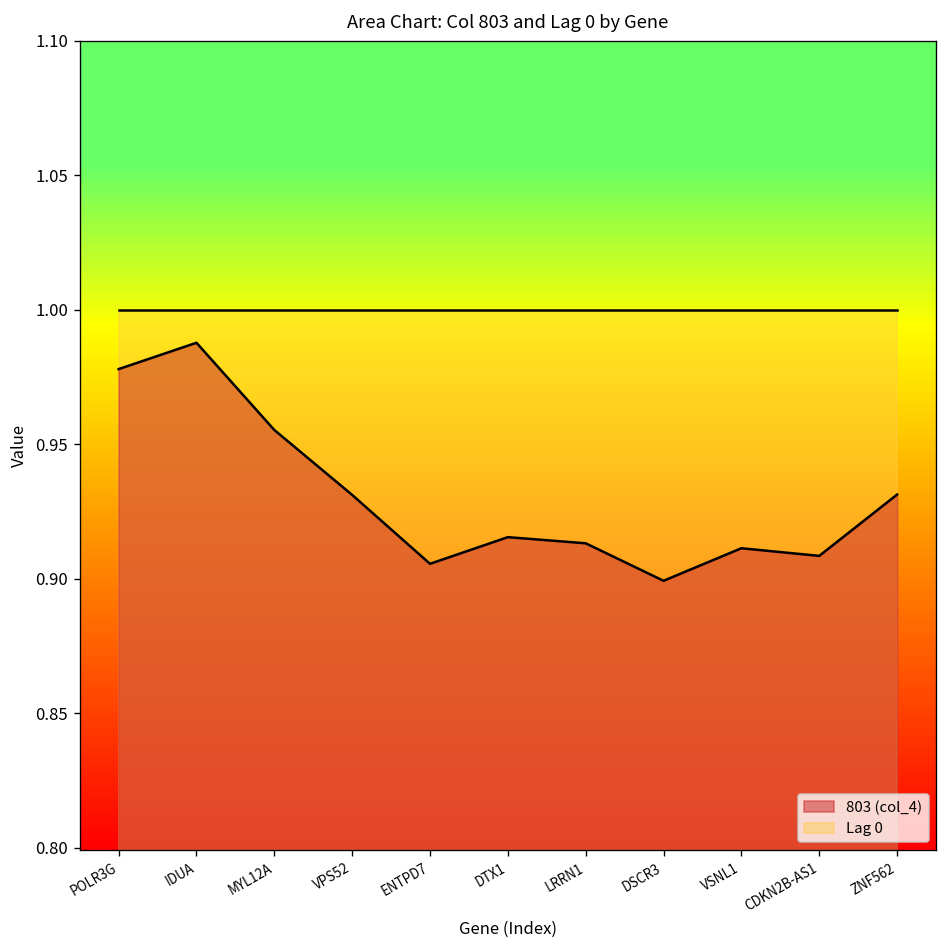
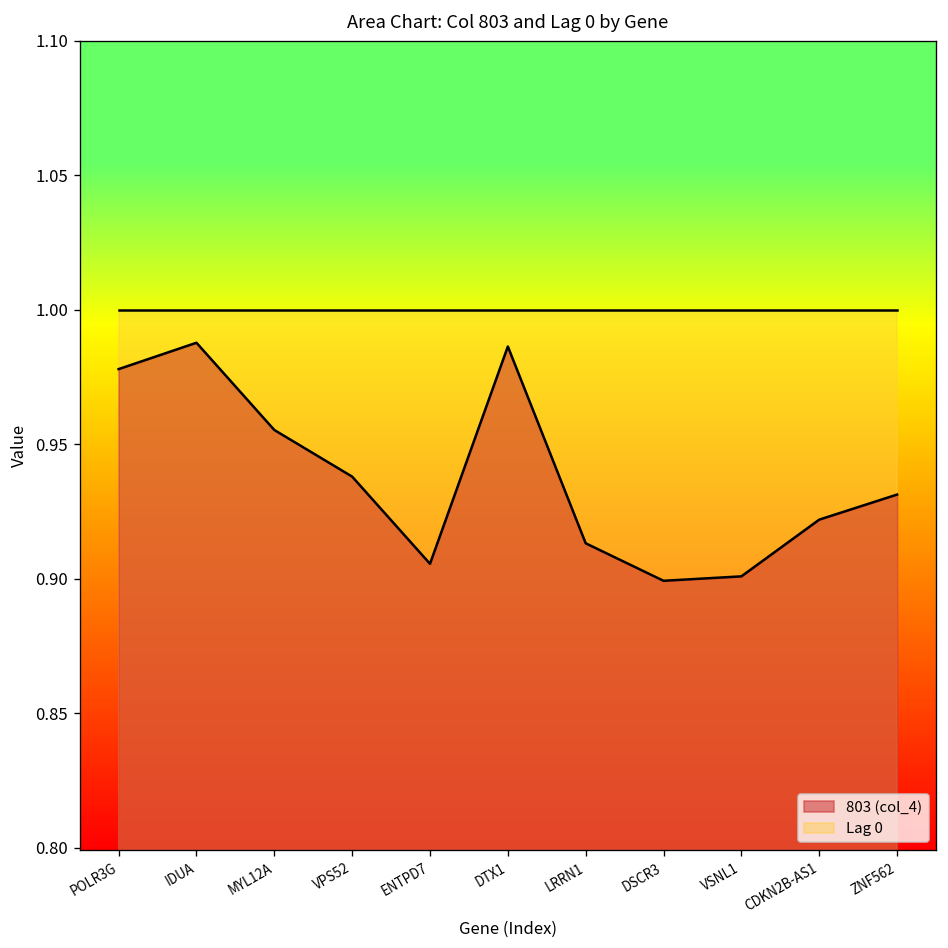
803 (col_4), VPS52: 0.931 -> 0.938
803 (col_4), DTX1: 0.916 -> 0.986
803 (col_4), VSNL1: 0.911 -> 0.901
803 (col_4), CDKN2B-AS1: 0.909 -> 0.922
